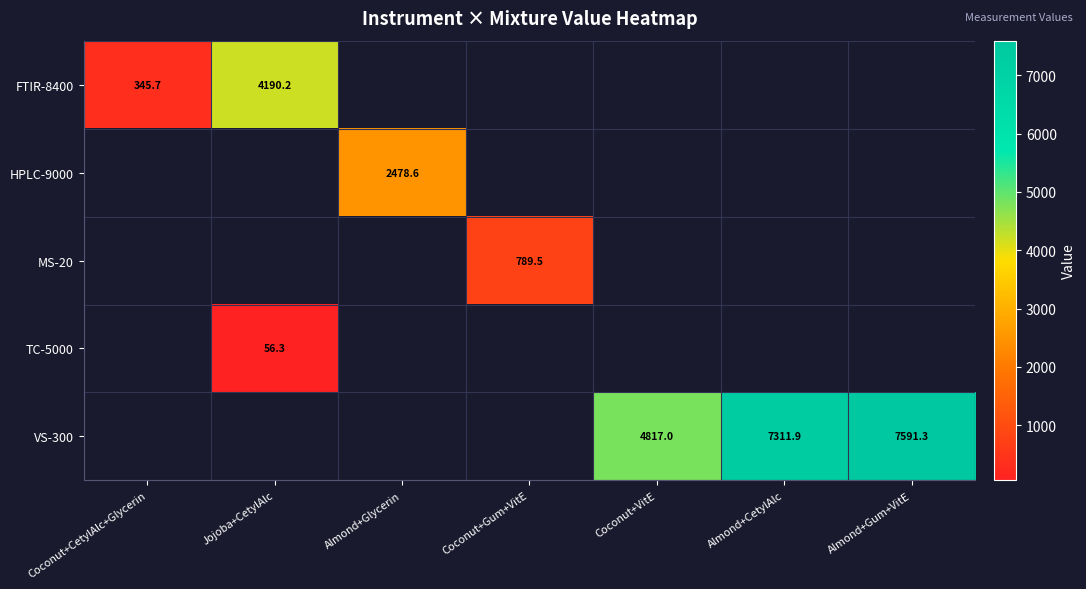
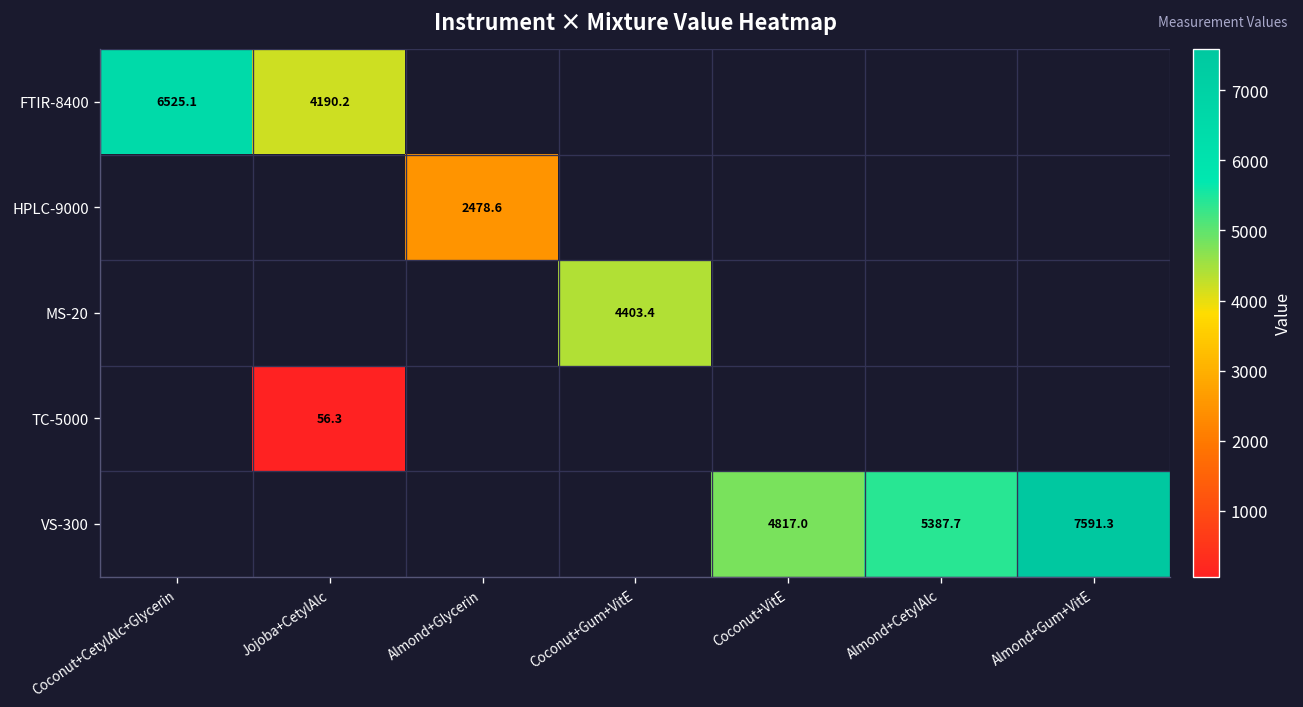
FTIR-8400, Coconut+CetylAlc+Glycerin: 345.7 -> 6525.1
MS-20, Coconut+Gum+VitE: 789.5 -> 4403.4
VS-300, Almond+CetylAlc: 7311.9 -> 5387.7
